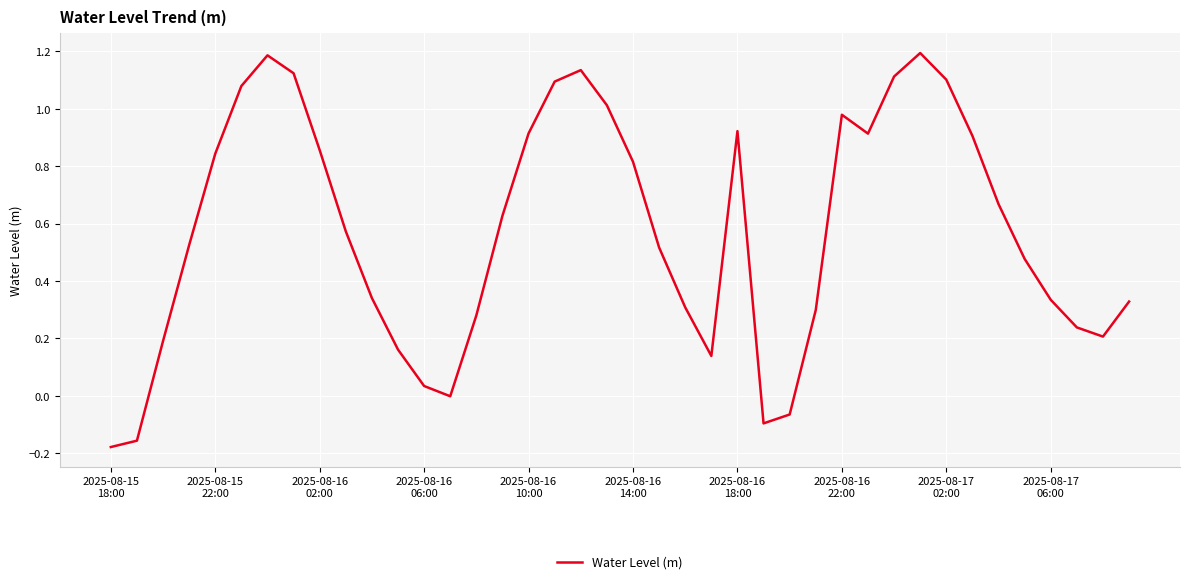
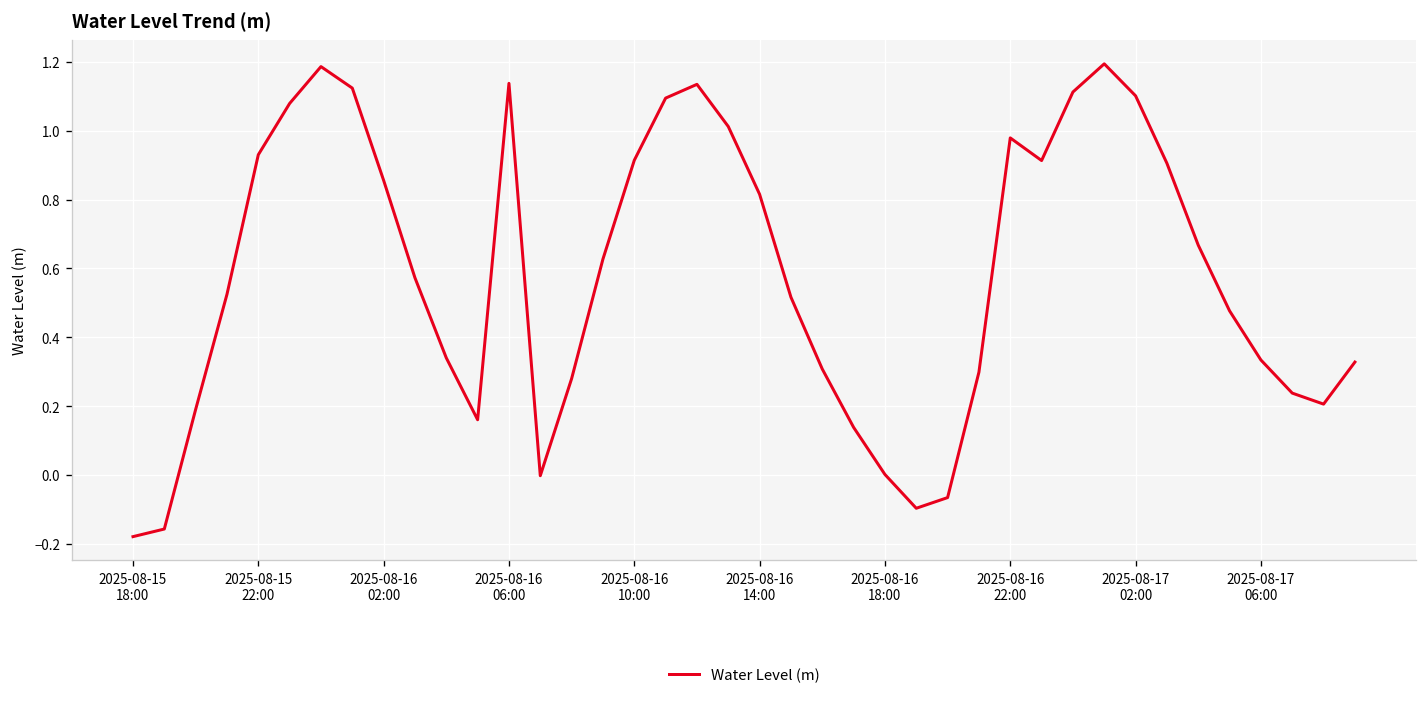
2025-08-15 22:00: 0.84 -> 0.93
2025-08-16 06:00: 0.03 -> 1.14
2025-08-16 18:00: 0.92 -> 0.00
